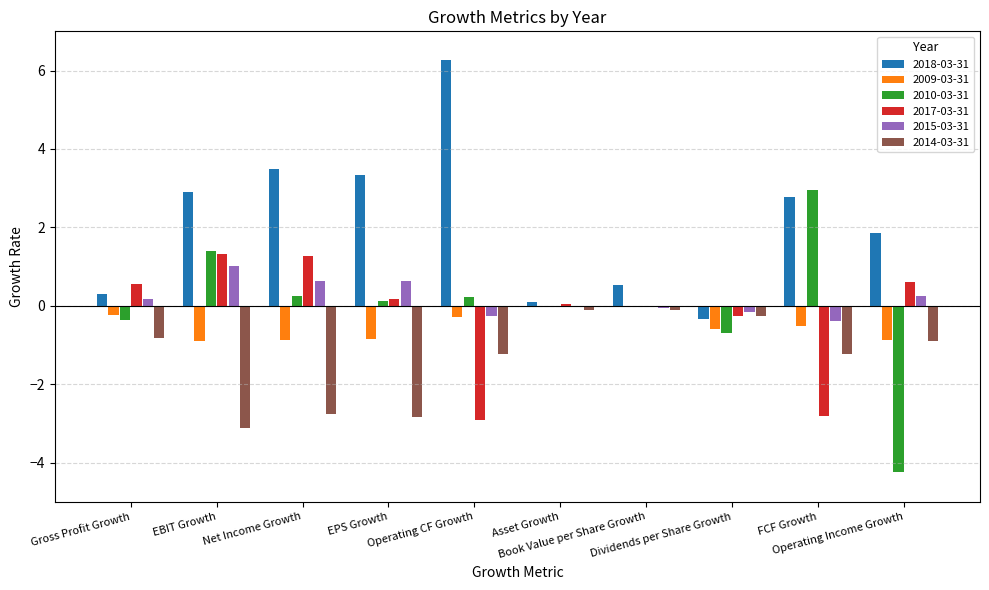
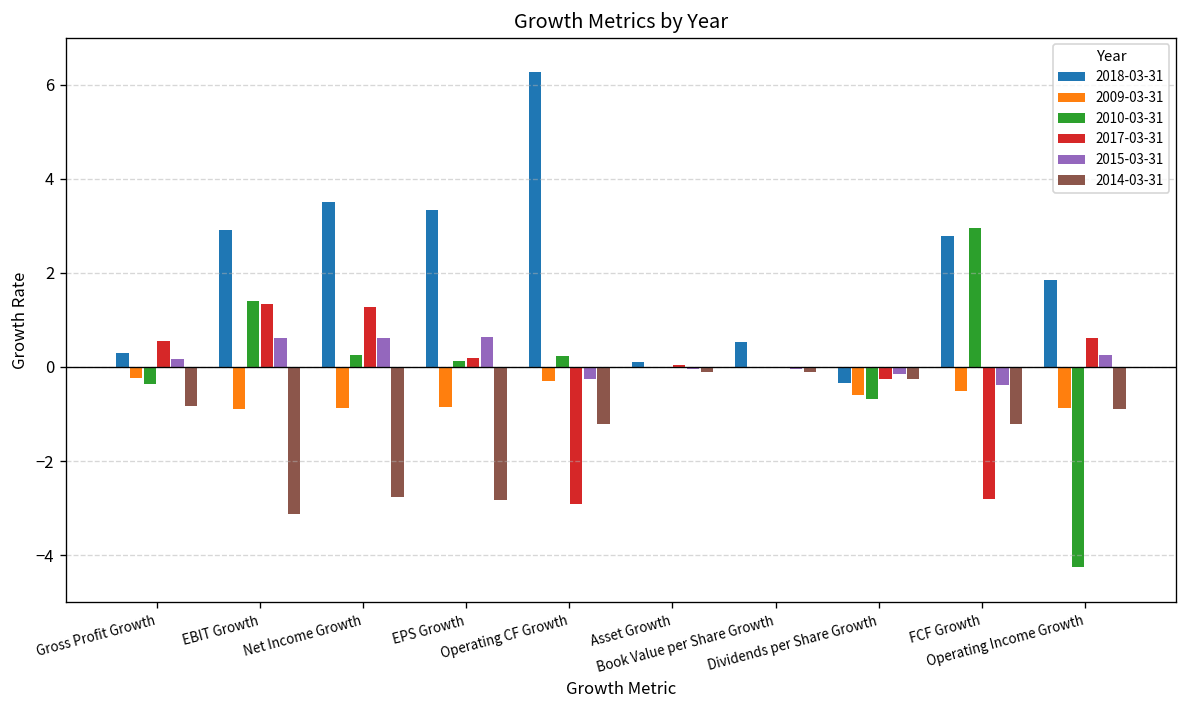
2015-03-31, EBIT Growth: 1.0 -> 0.6
